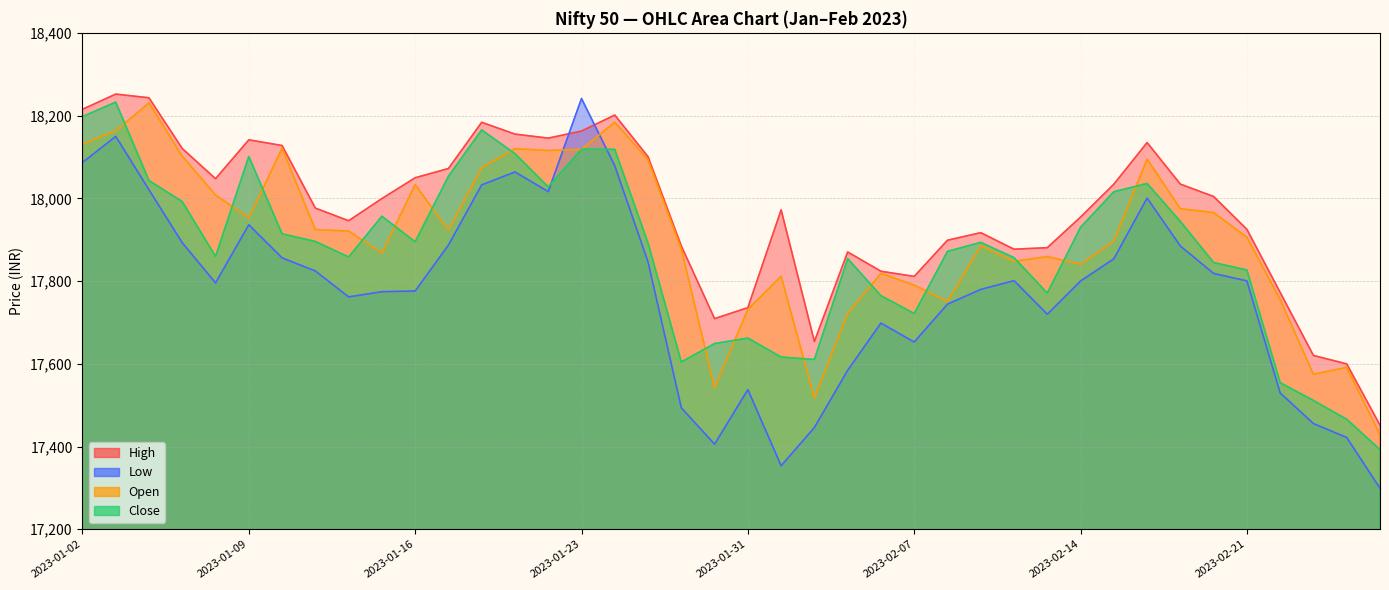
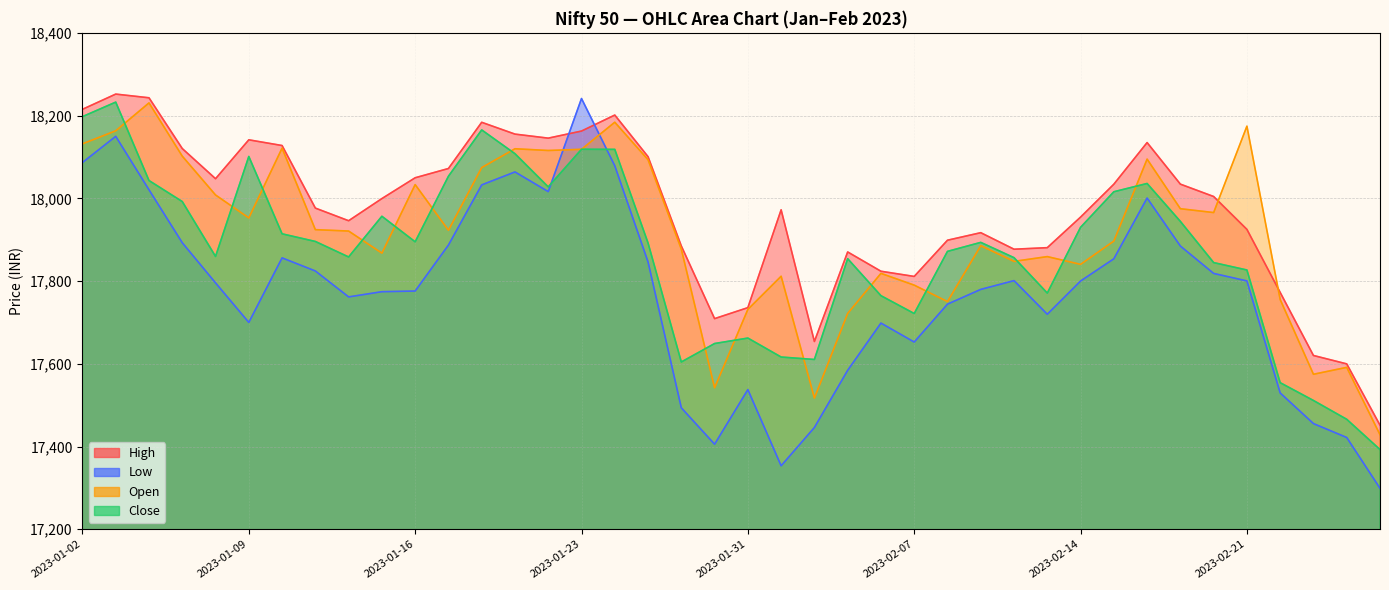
Low, 2023-01-09: 17,940 -> 17,700
Open, 2023-02-21: 17,910 -> 18,170
